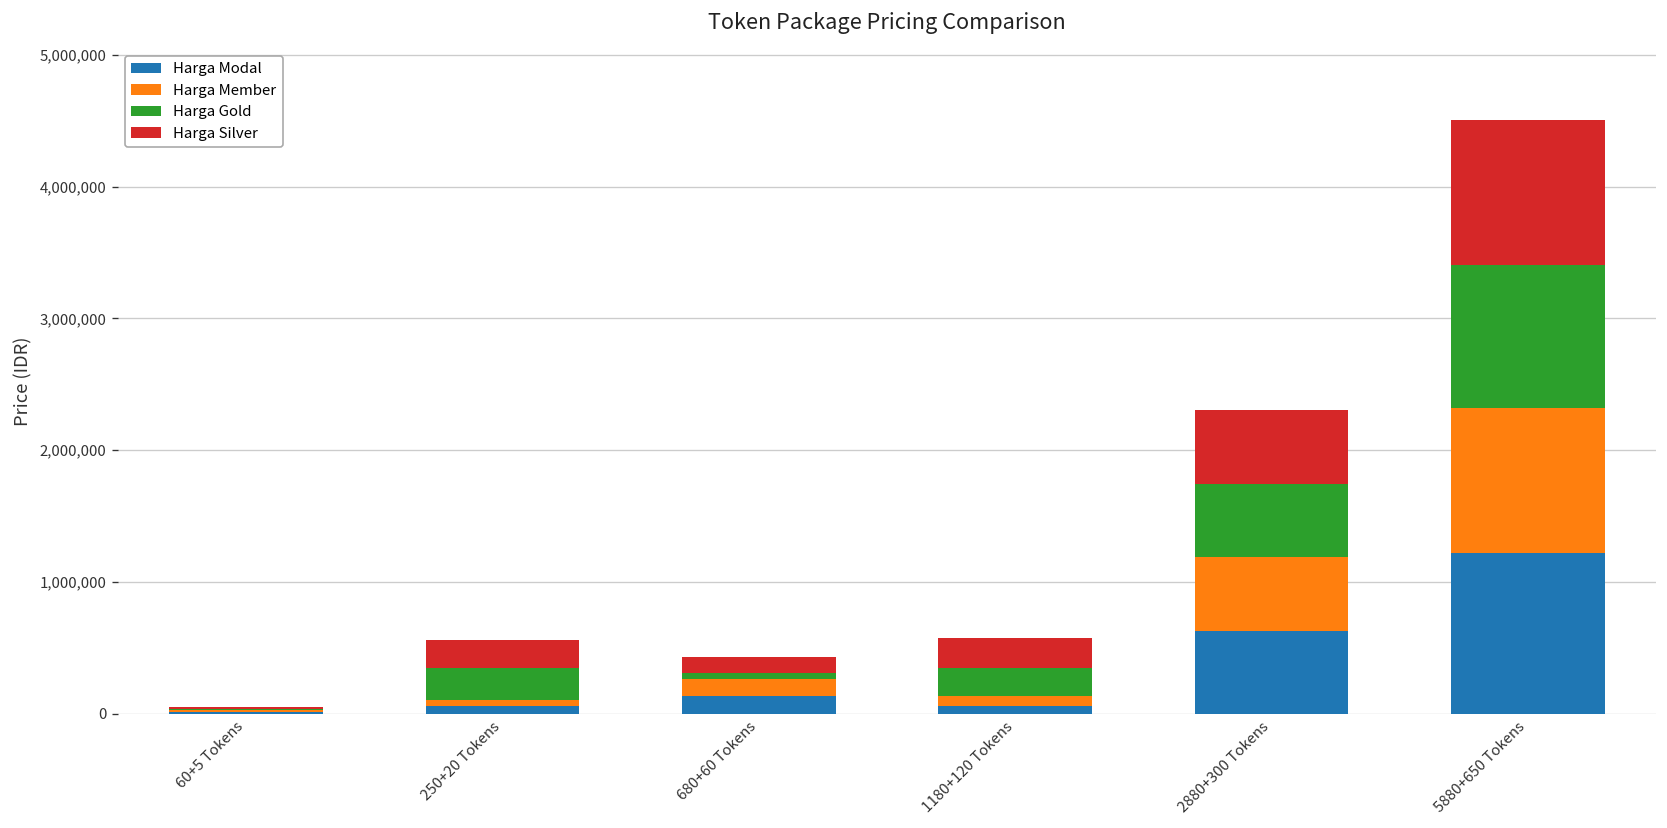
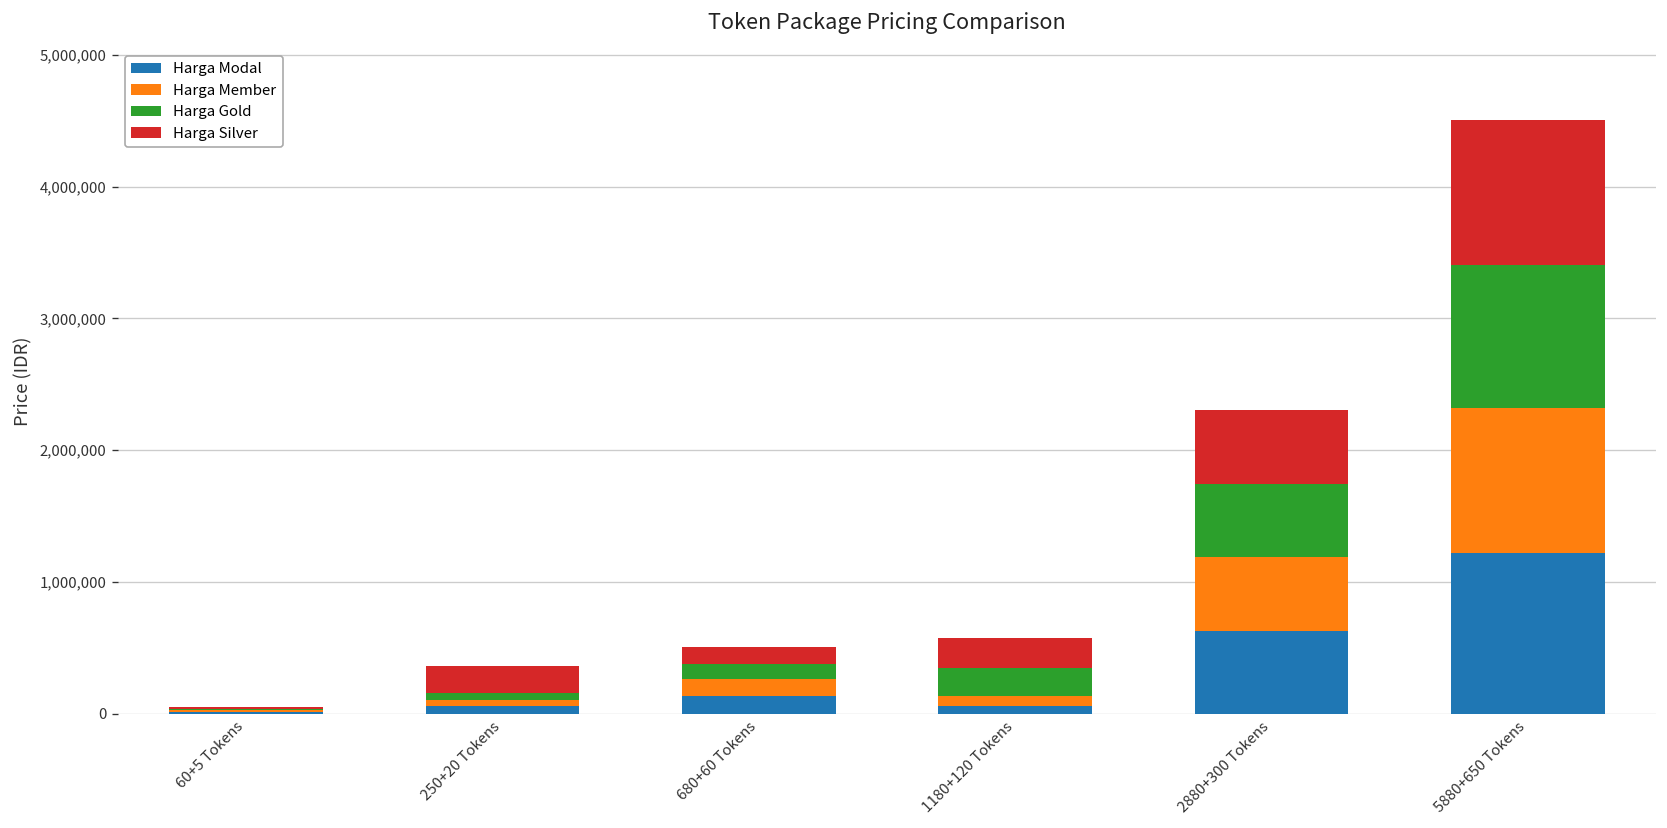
Harga Gold, 250+20 Tokens: 240,000 -> 50,000
Harga Gold, 680+60 Tokens: 50,000 -> 120,000
